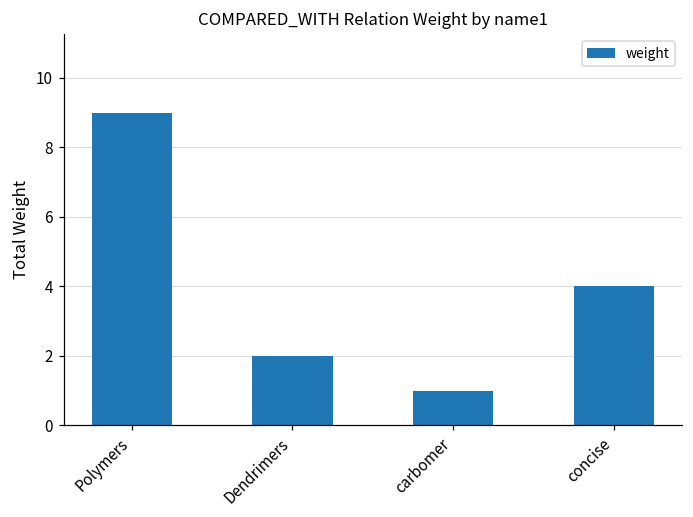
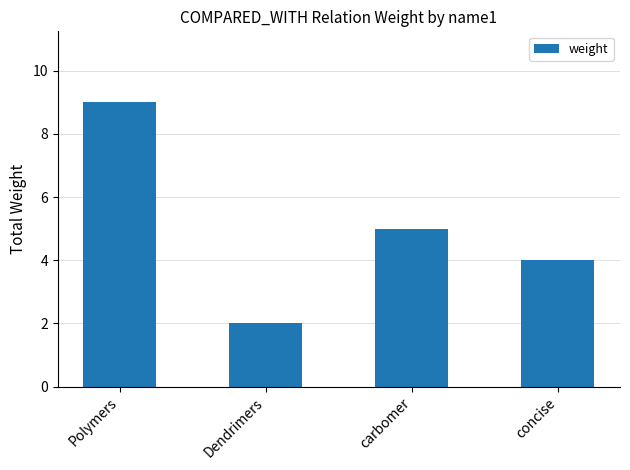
carbomer: 1 -> 5
